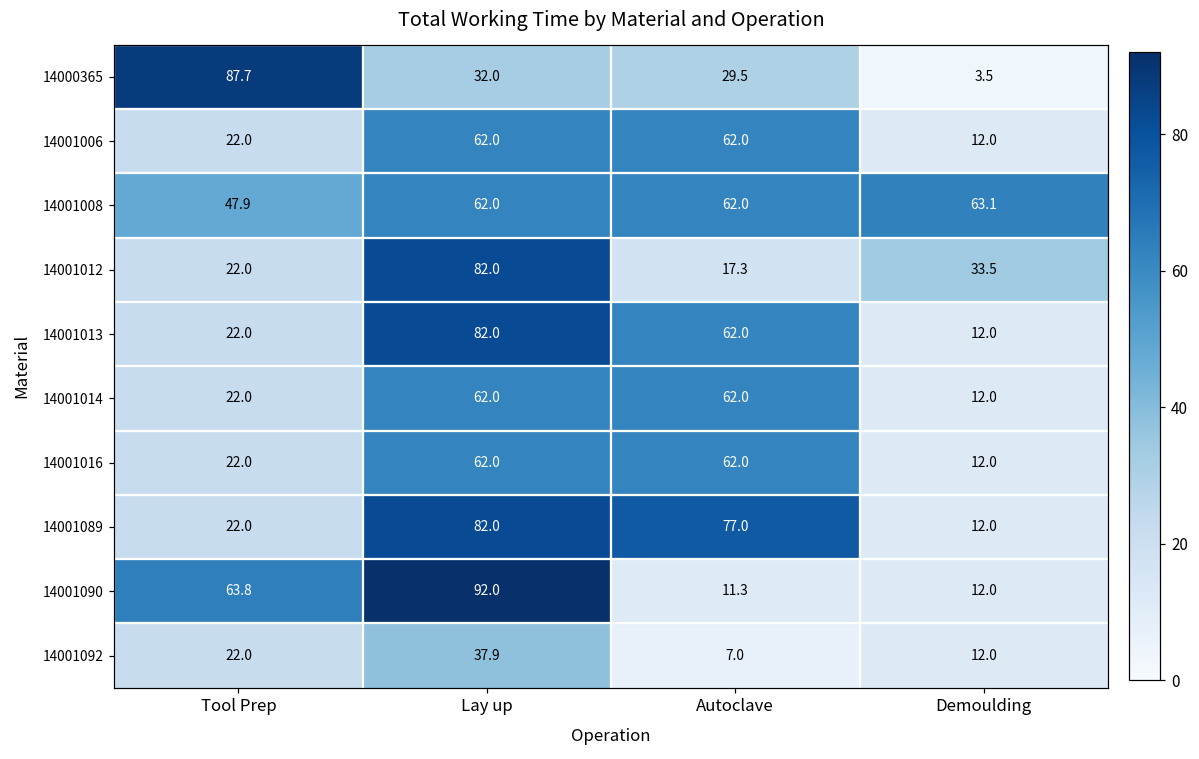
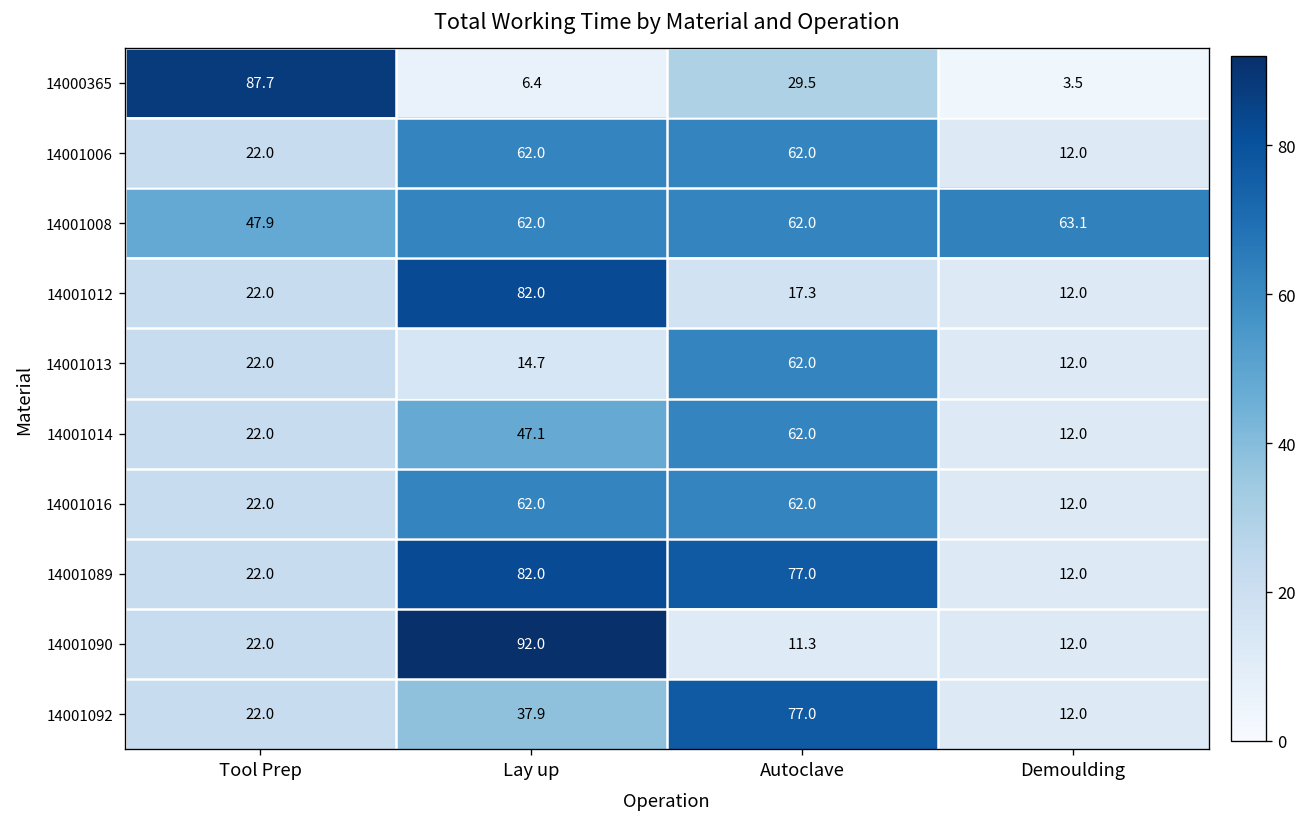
14000365, Lay up: 32.0 -> 6.4
14001012, Demoulding: 33.5 -> 12.0
14001013, Lay up: 82.0 -> 14.7
14001014, Lay up: 62.0 -> 47.1
14001090, Tool Prep: 63.8 -> 22.0
14001092, Autoclave: 7.0 -> 77.0
